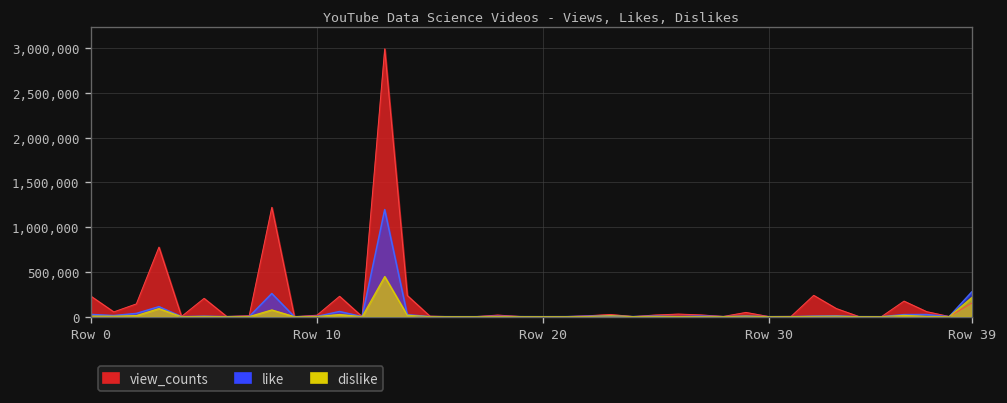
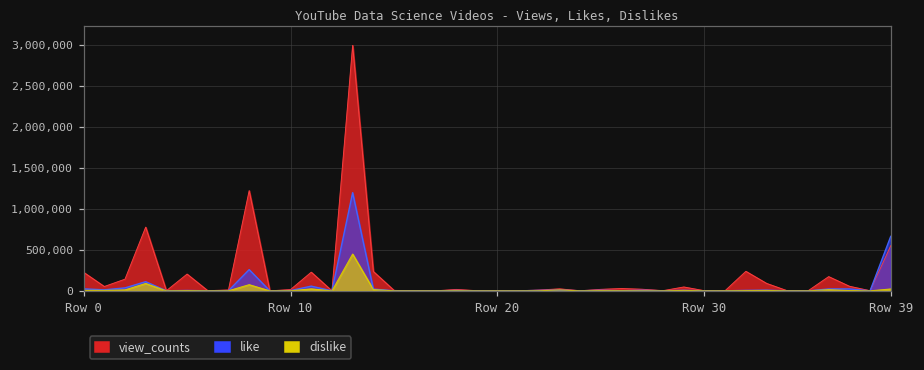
view_counts, Row 39: 200,000 -> 600,000
like, Row 39: 300,000 -> 700,000
dislike, Row 39: 200,000 -> 0
